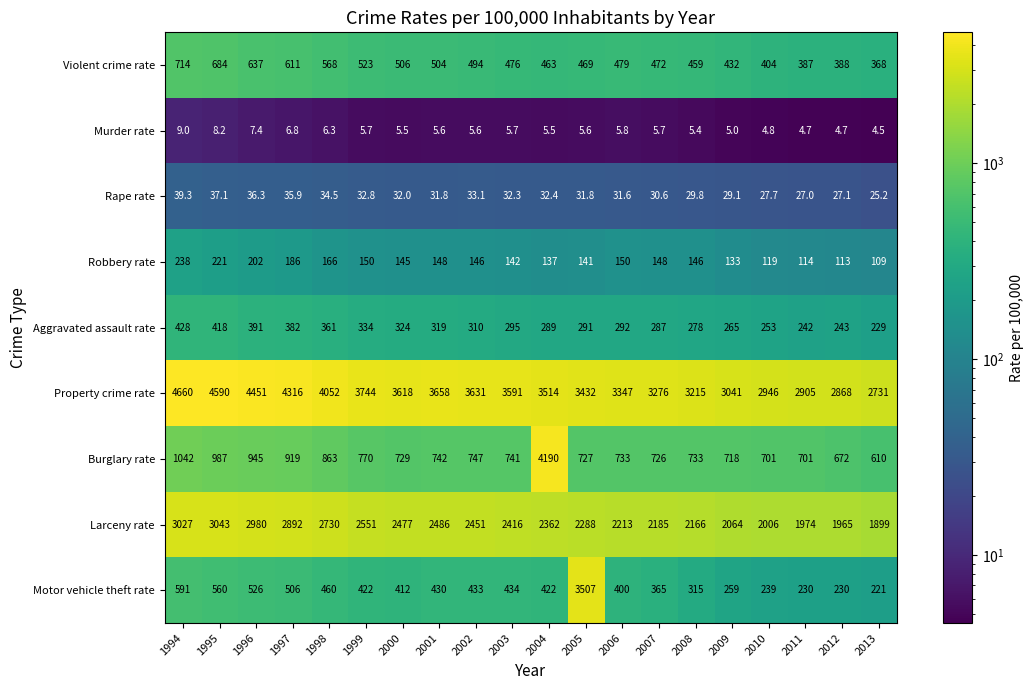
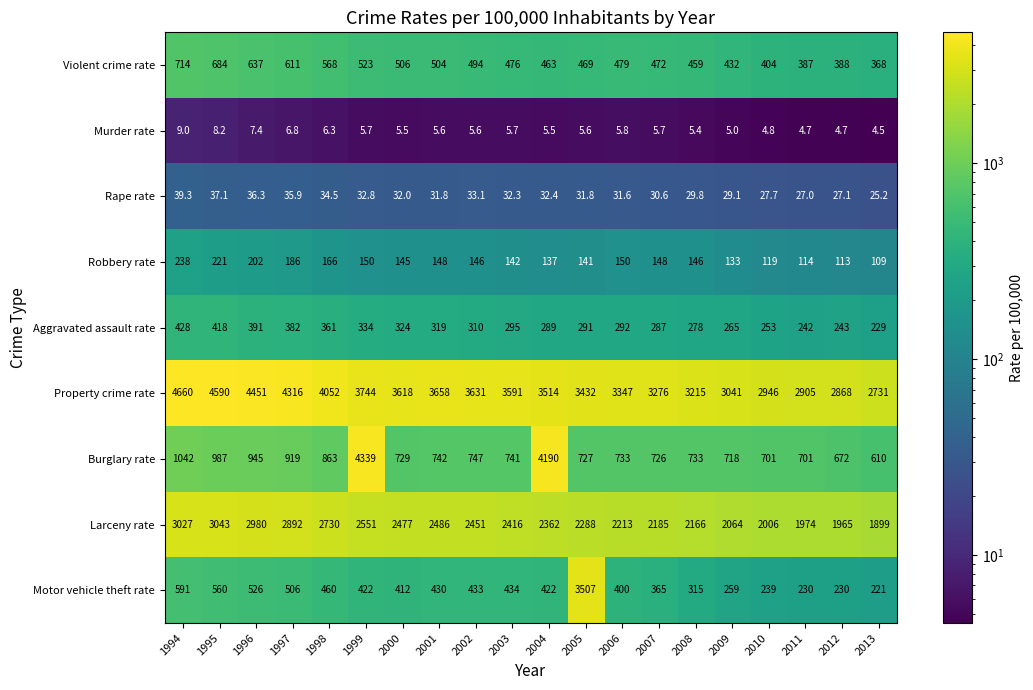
Burglary rate, 1999: 770 -> 4339
